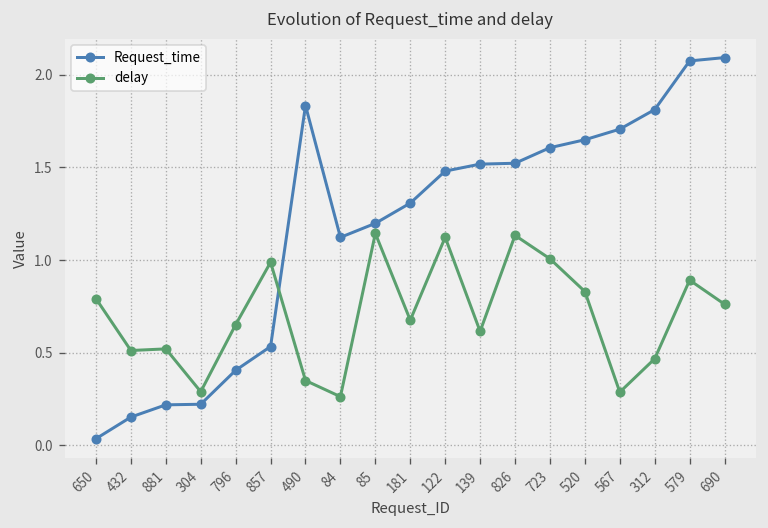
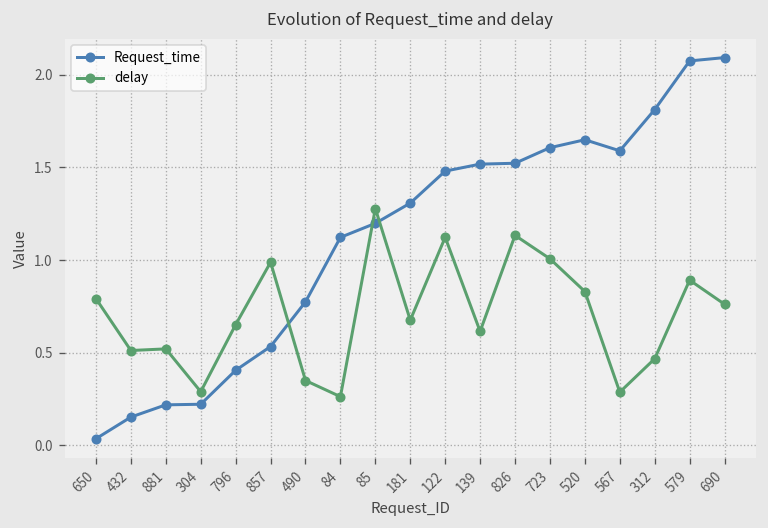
Request_time, 490: 1.83 -> 0.77
delay, 85: 1.14 -> 1.28
Request_time, 567: 1.71 -> 1.59
